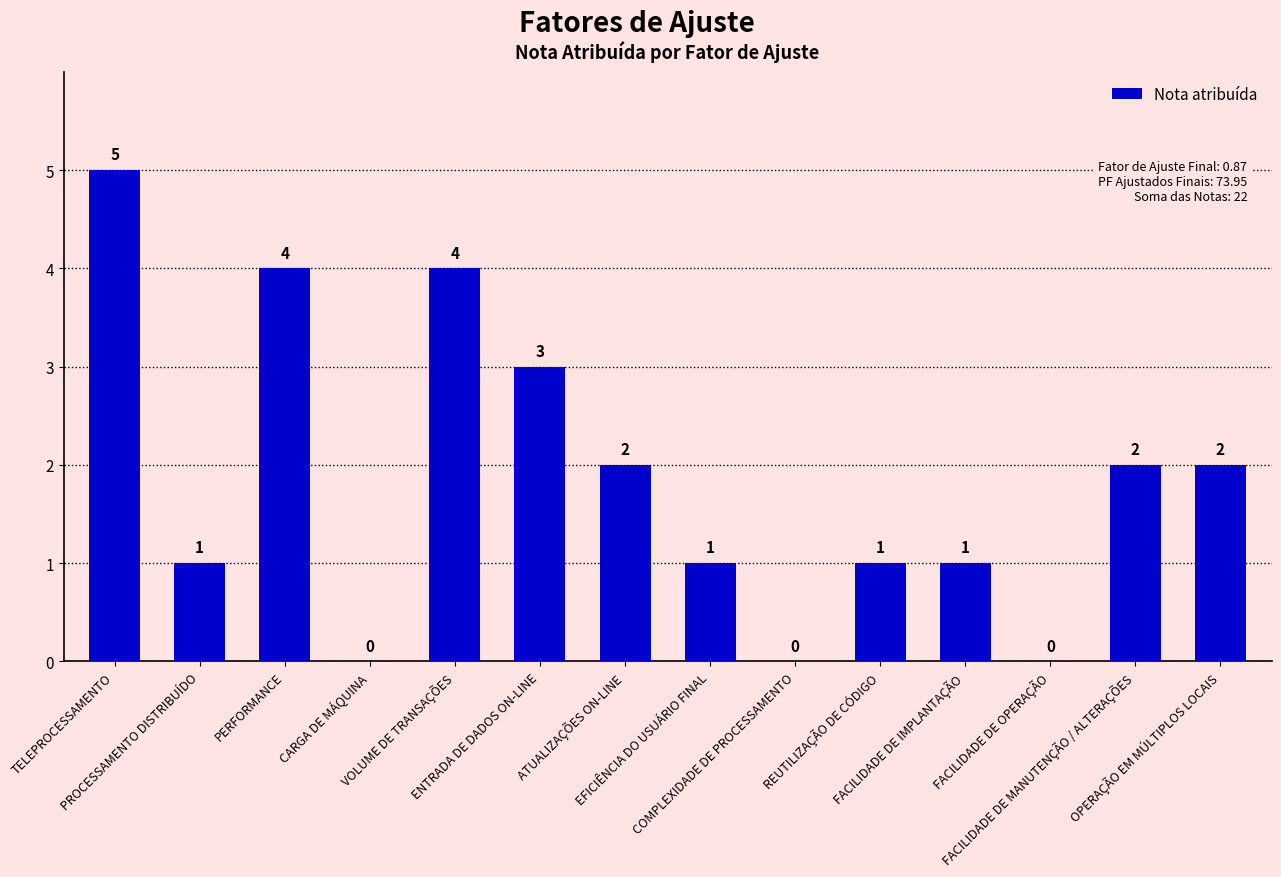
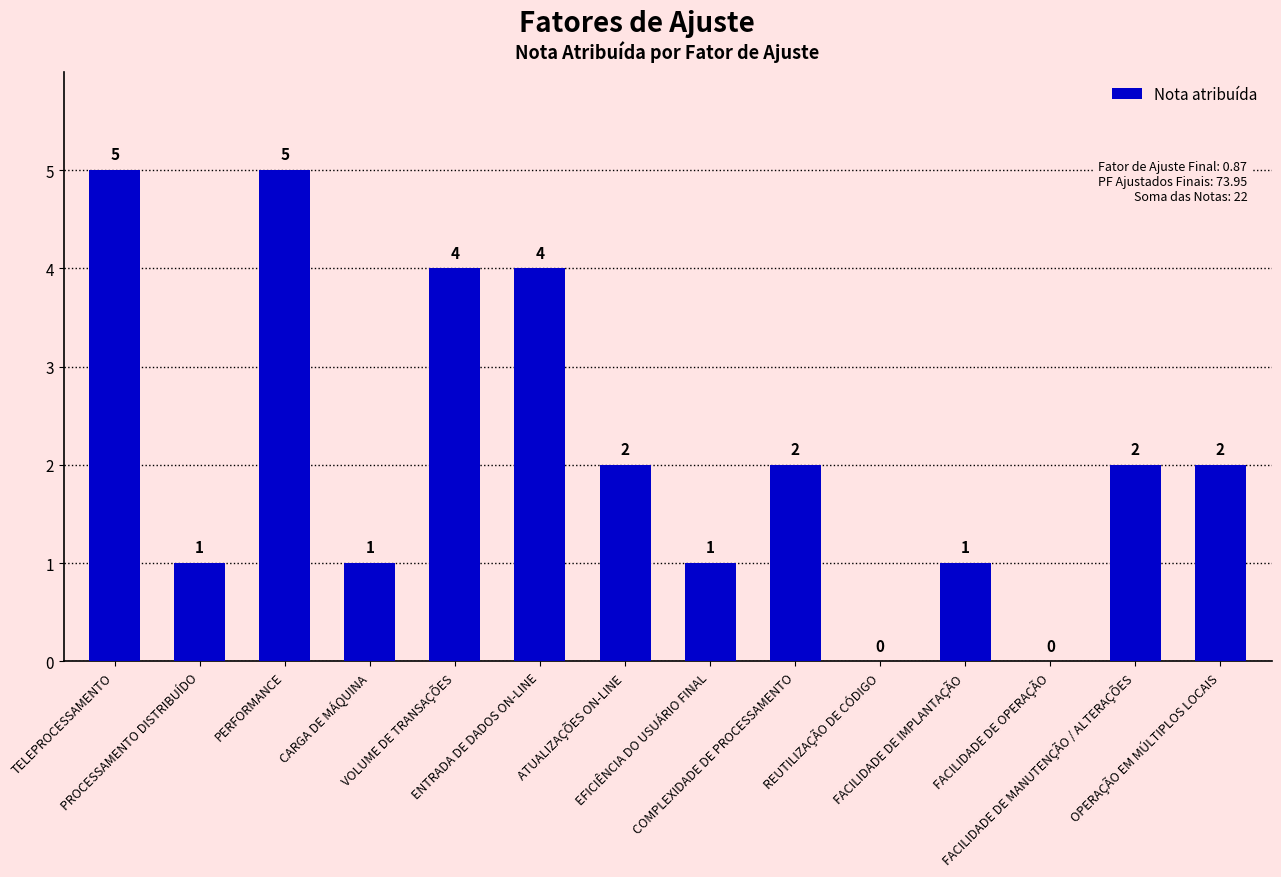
PERFORMANCE: 4 -> 5
CARGA DE MÁQUINA: 0 -> 1
ENTRADA DE DADOS ON-LINE: 3 -> 4
COMPLEXIDADE DE PROCESSAMENTO: 0 -> 2
REUTILIZAÇÃO DE CÓDIGO: 1 -> 0
